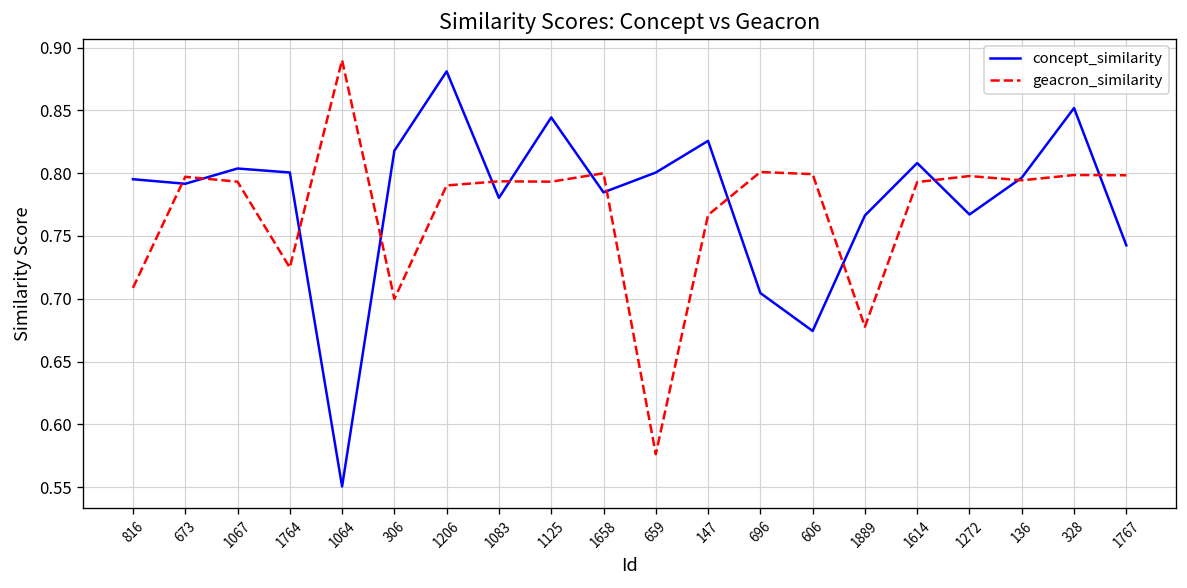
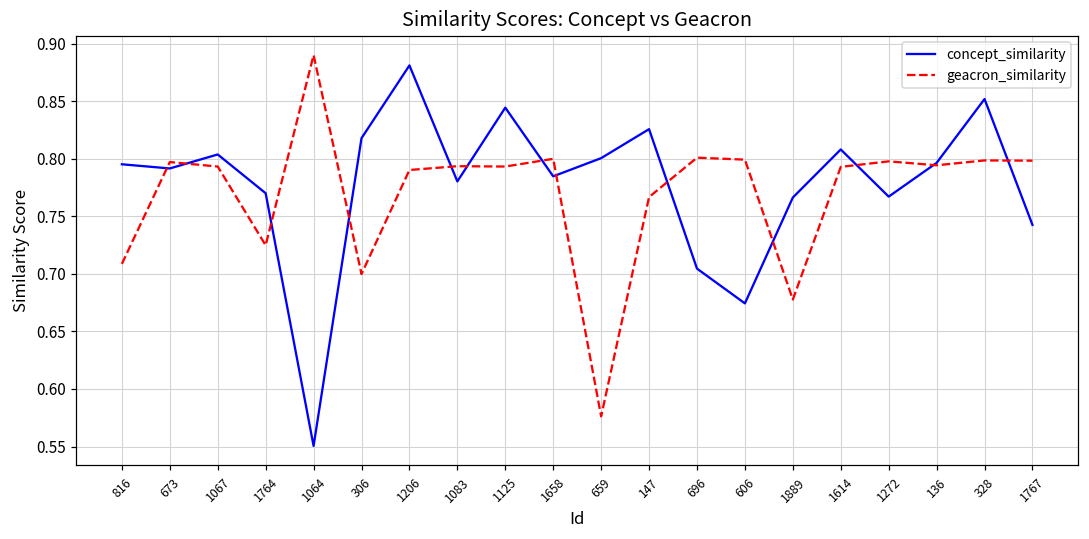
concept_similarity, 1764: 0.801 -> 0.770
